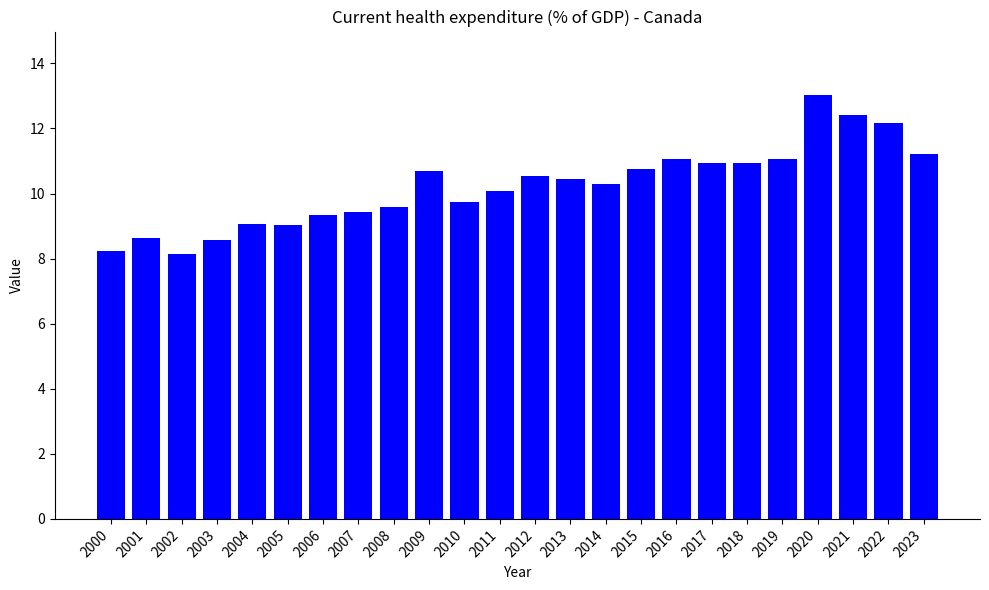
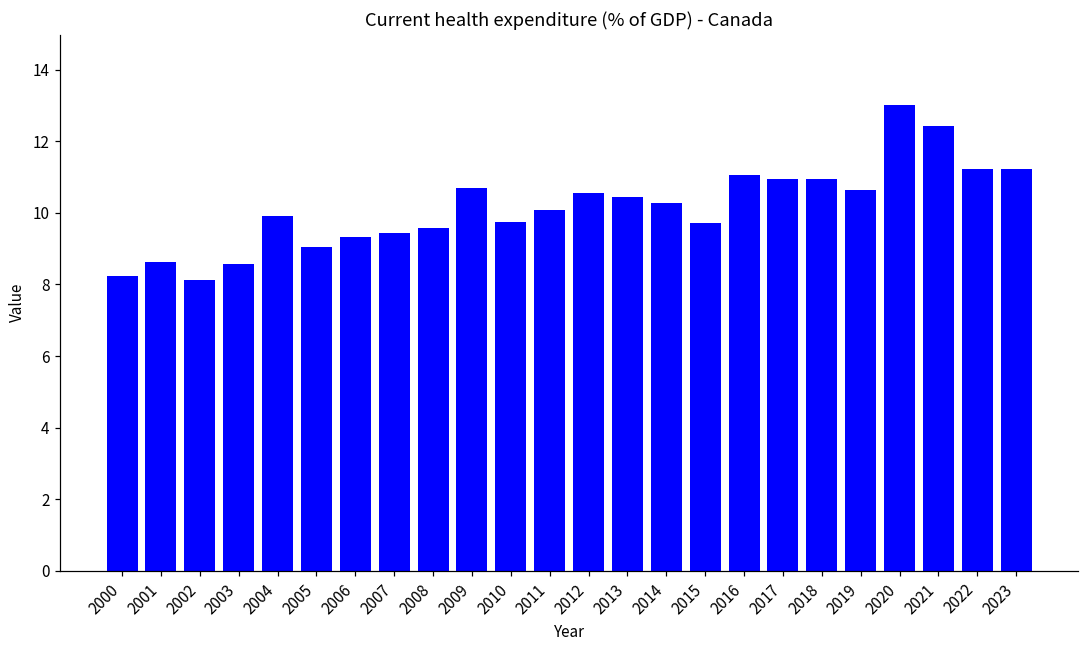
2004: 9.1 -> 9.9
2015: 10.8 -> 9.7
2019: 11.1 -> 10.6
2022: 12.2 -> 11.2
